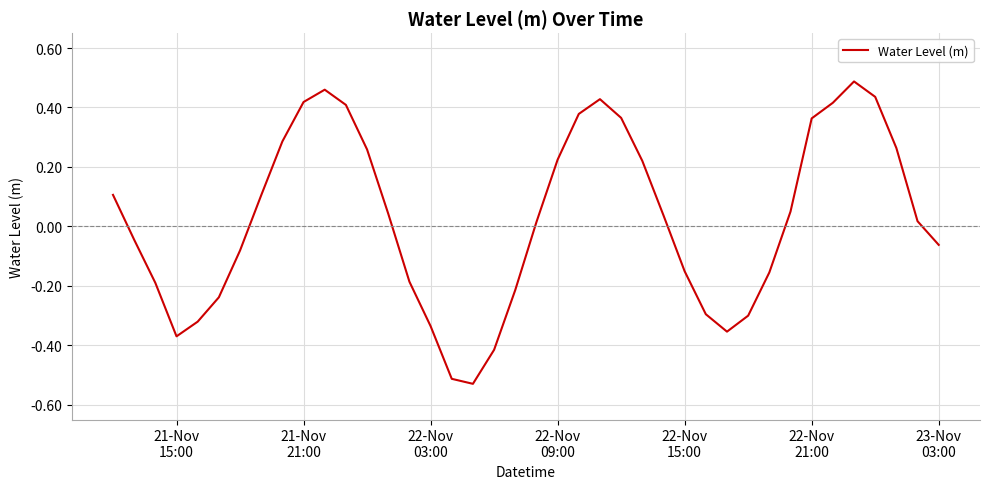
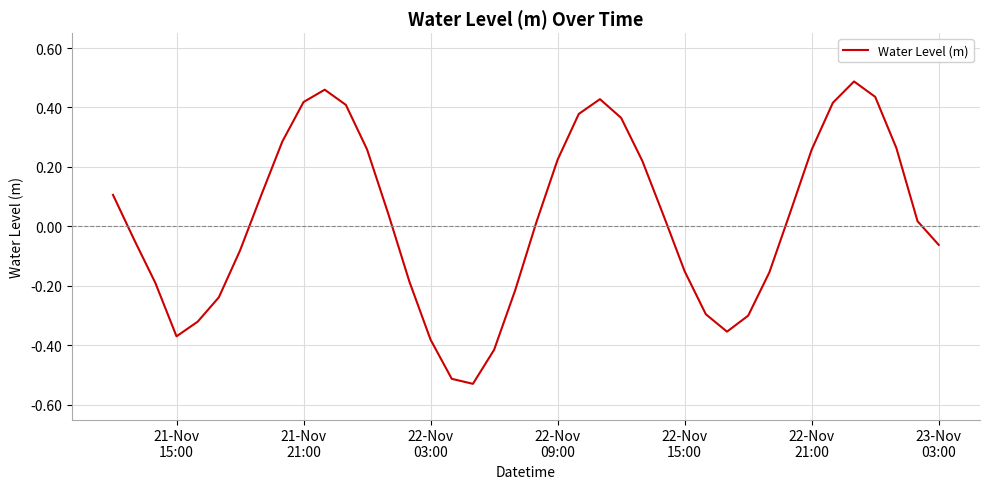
22-Nov 03:00: -0.34 -> -0.38
22-Nov 21:00: 0.36 -> 0.26
